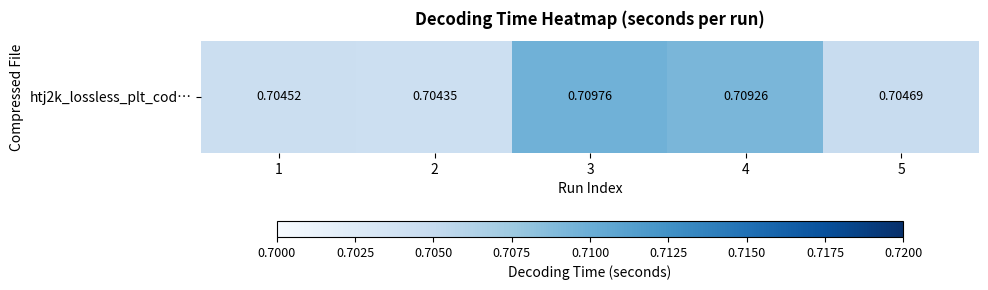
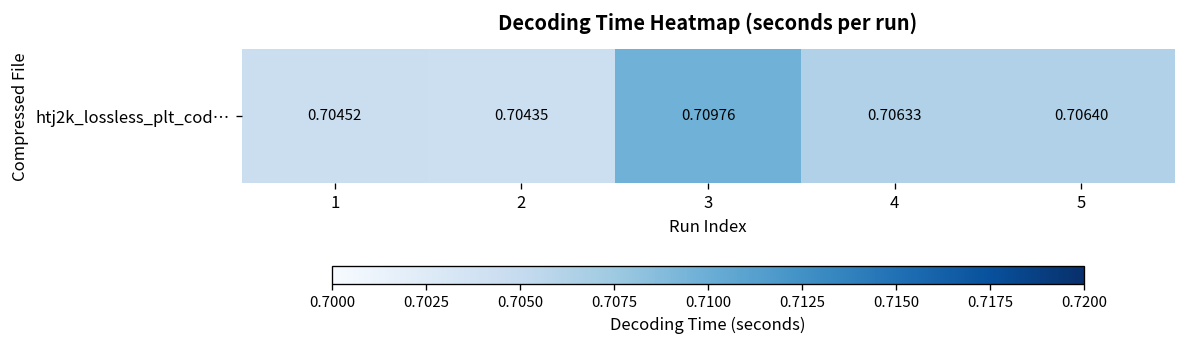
htj2k_lossless_plt_cod…, 4: 0.70926 -> 0.70633
htj2k_lossless_plt_cod…, 5: 0.70469 -> 0.70640
